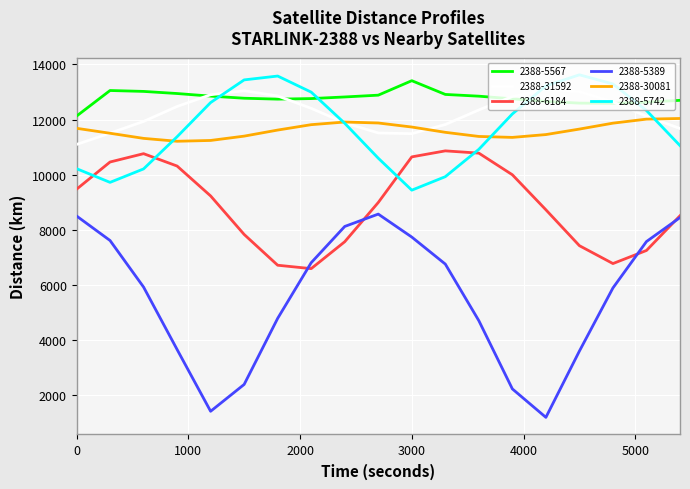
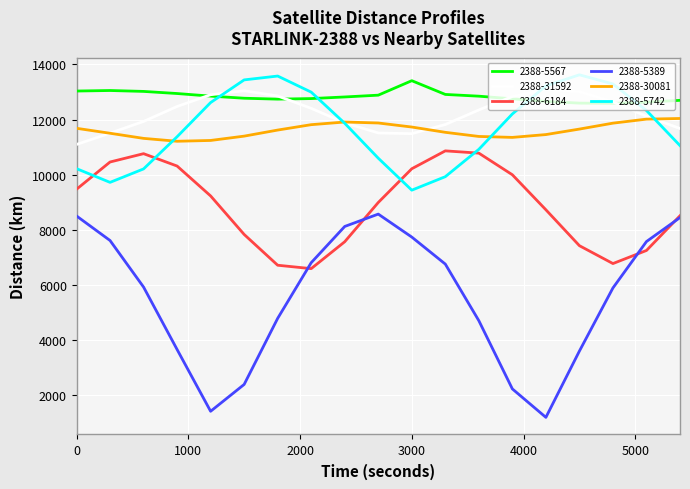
2388-5567, 0: 12100 -> 13000
2388-6184, 3000: 10600 -> 10200
